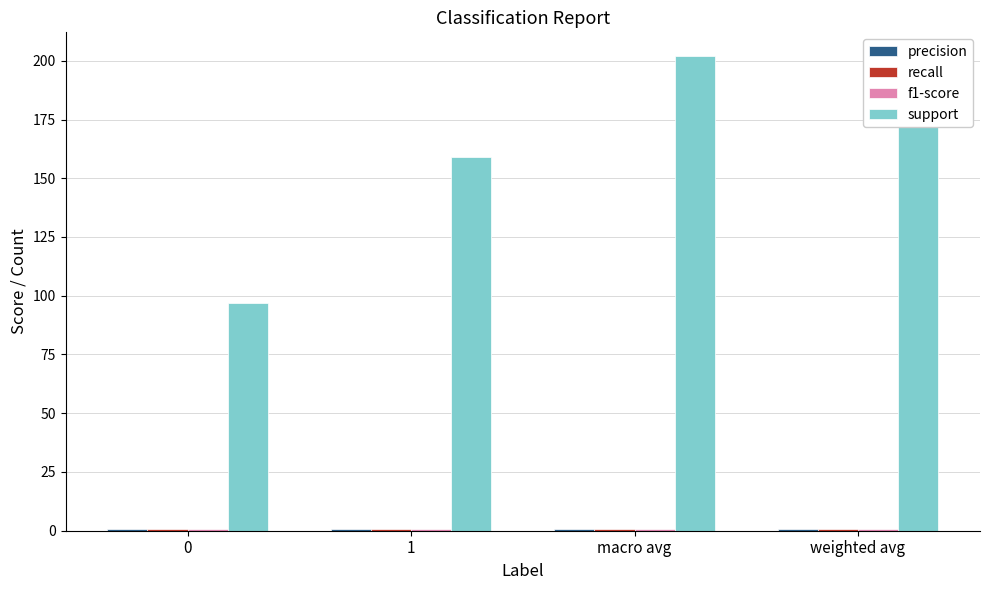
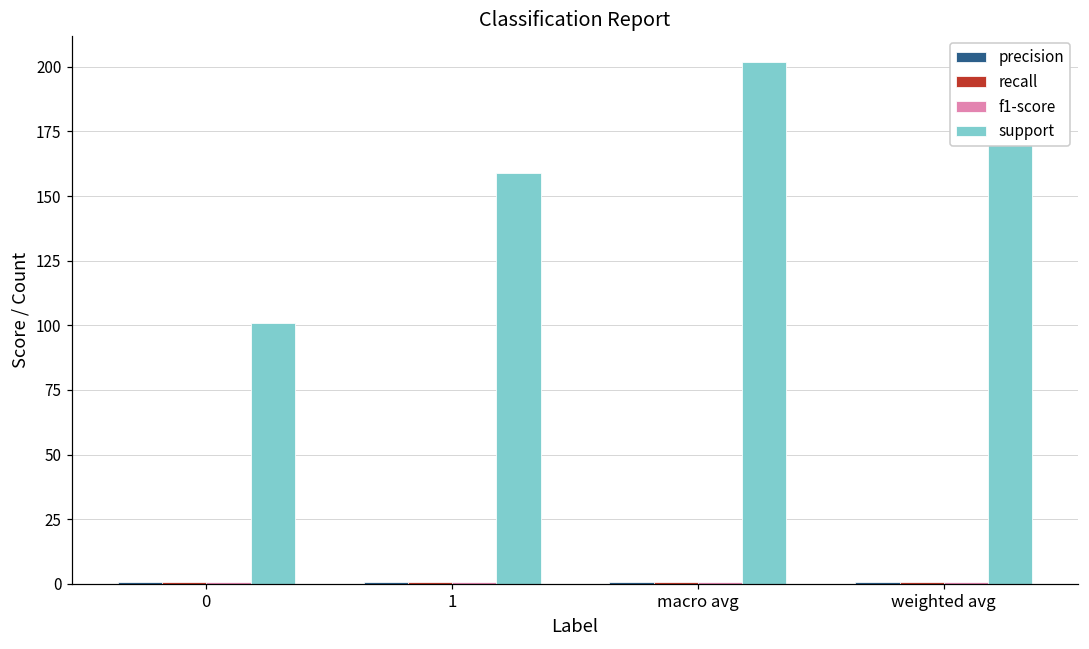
support, 0: 97 -> 101
